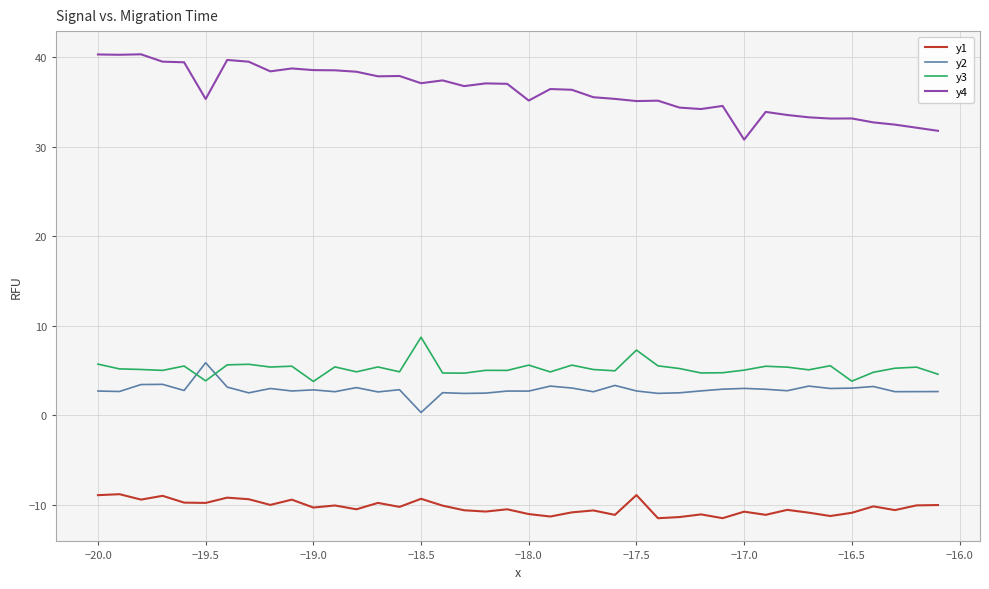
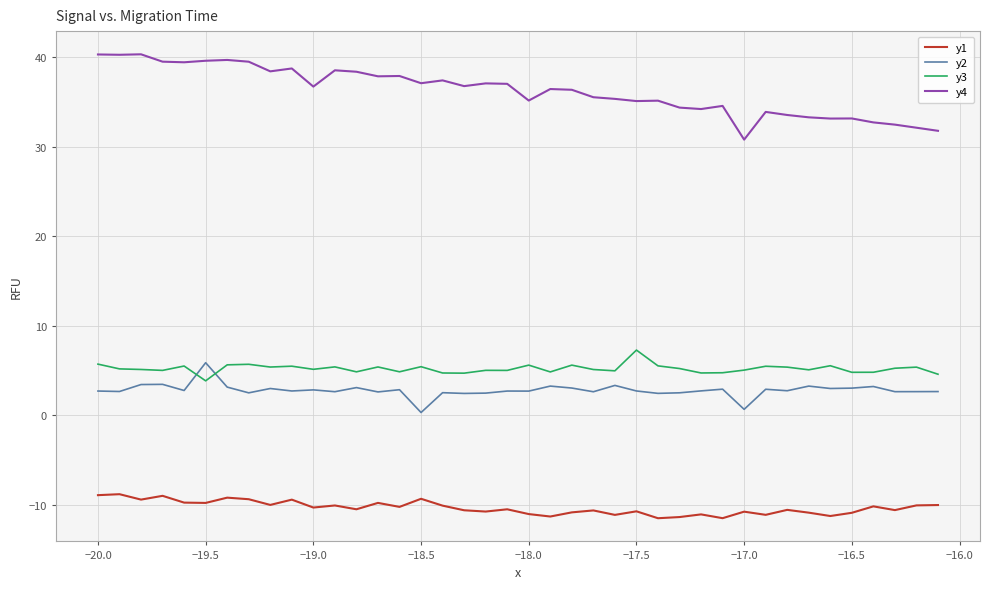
y4, −19.5: 35 -> 40
y3, −19.0: 4 -> 5
y4, −19.0: 39 -> 37
y3, −18.5: 9 -> 5
y1, −17.5: -9 -> -11
y2, −17.0: 3 -> 1
y3, −16.5: 4 -> 5
